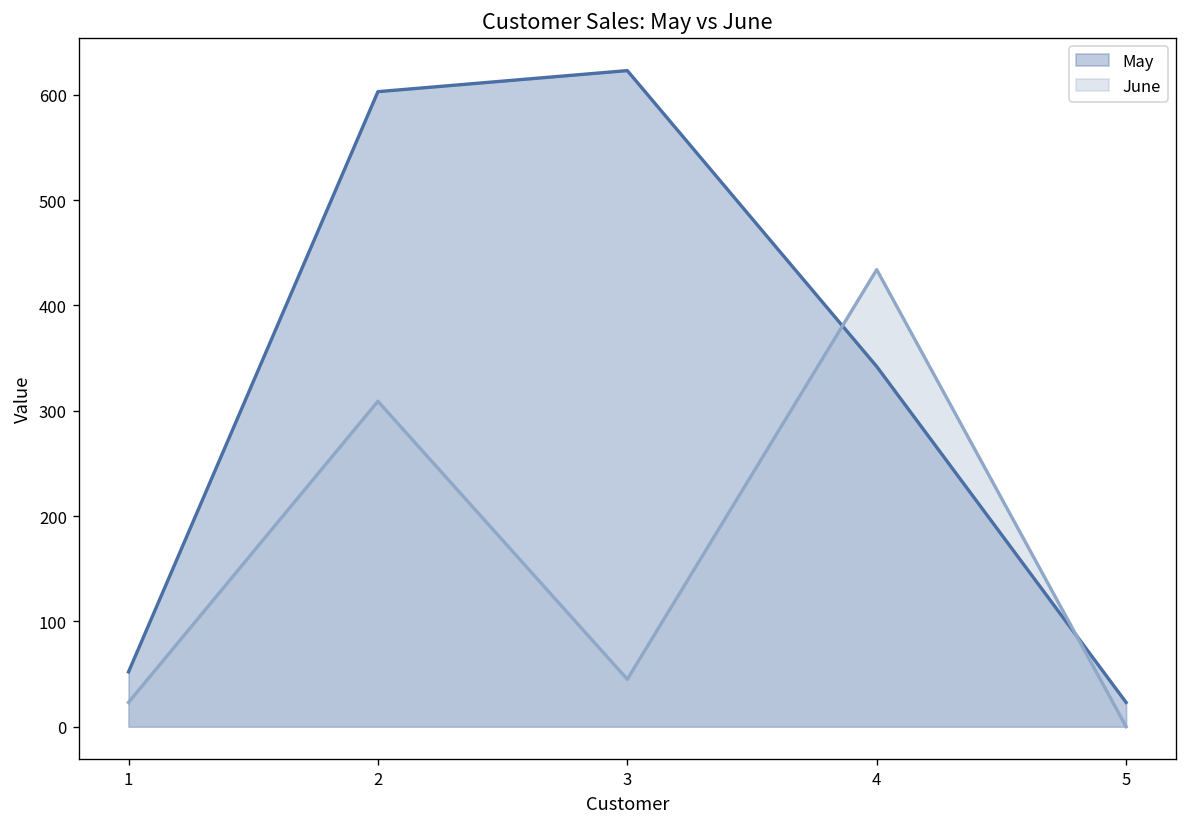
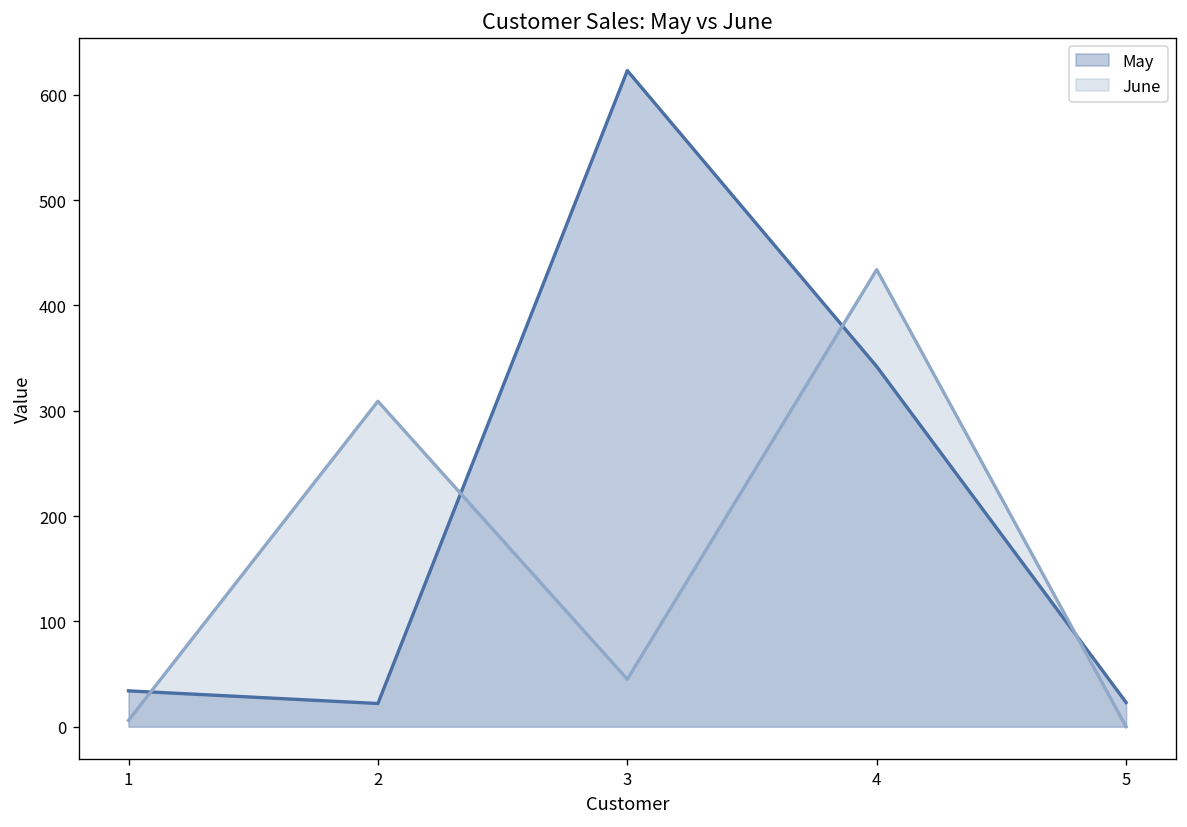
May, 1: 50 -> 30
June, 1: 20 -> 10
May, 2: 600 -> 20
